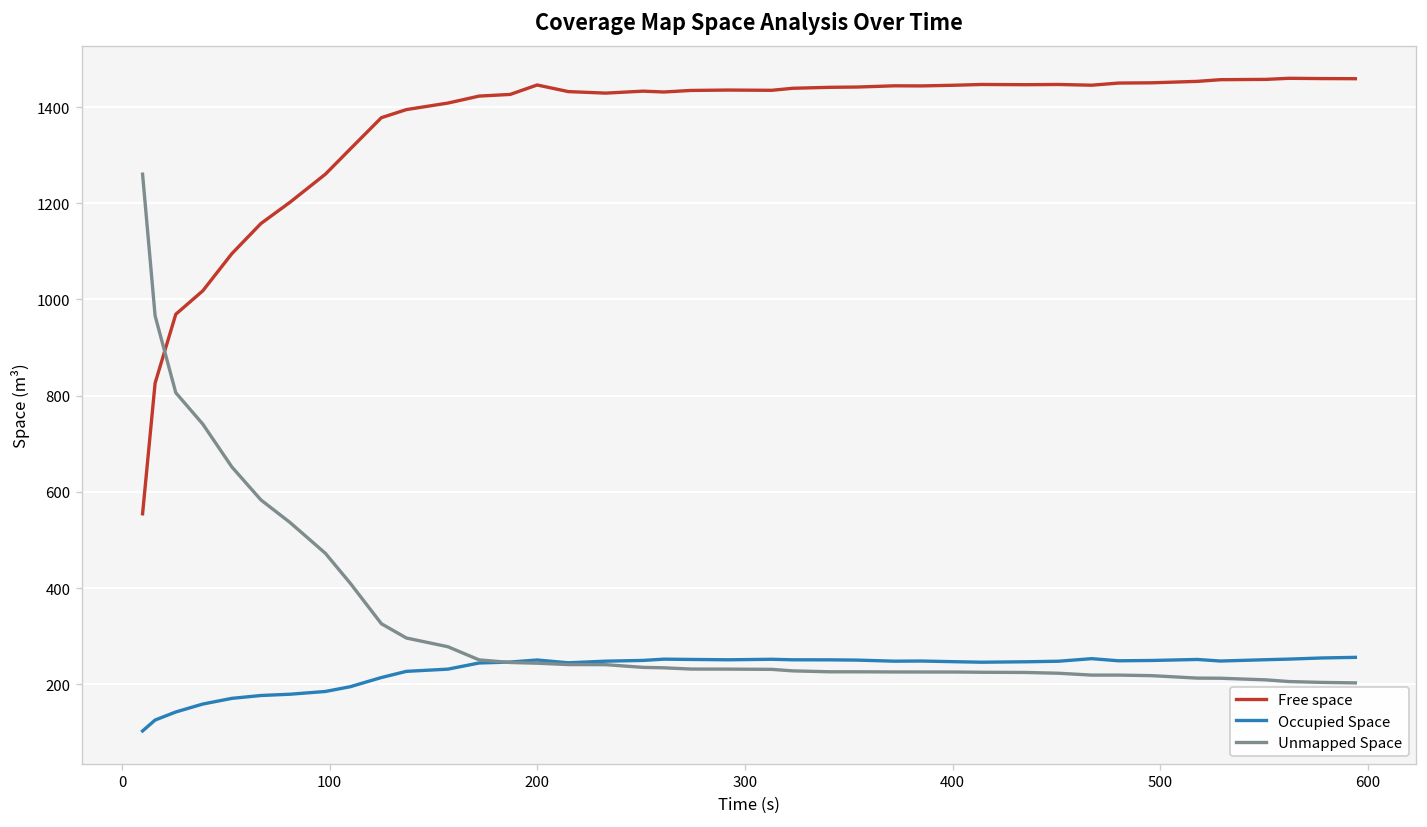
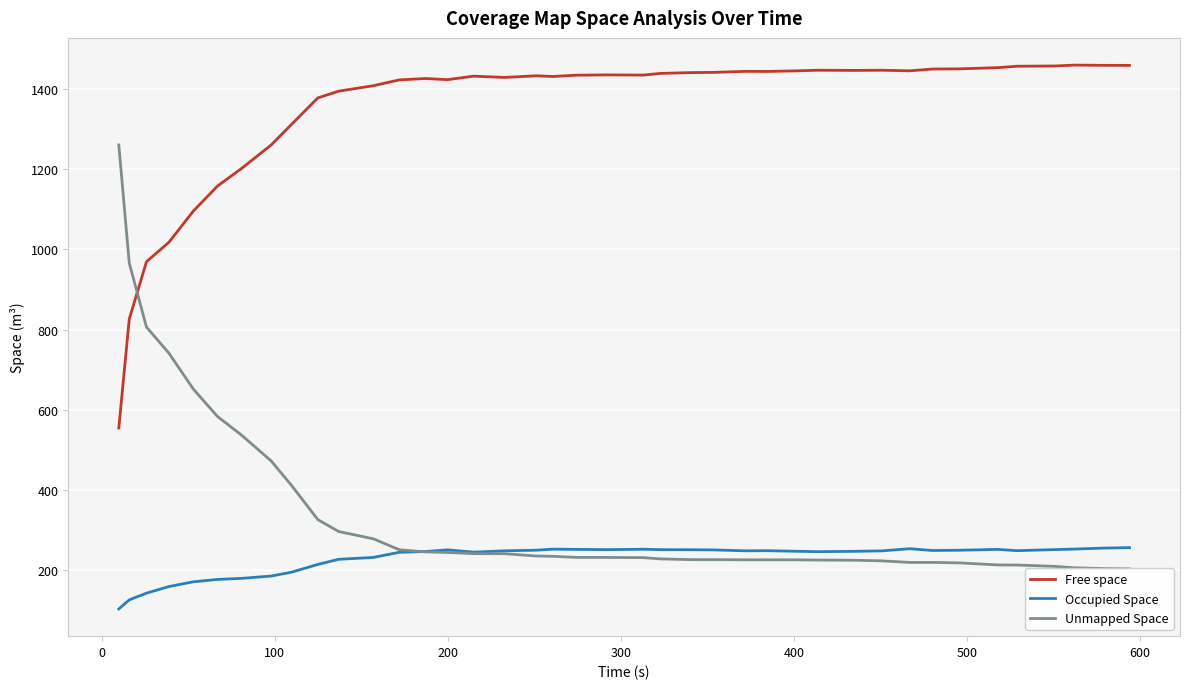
Free space, 200: 1450 -> 1420
